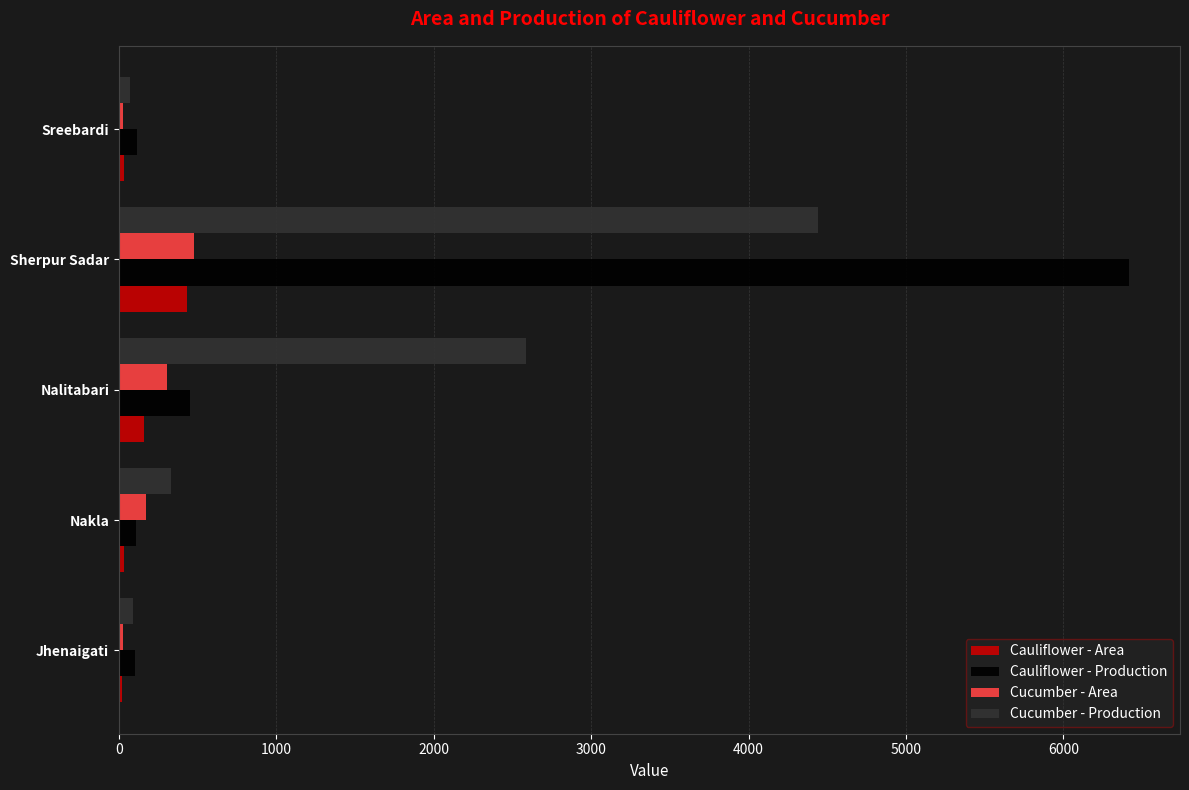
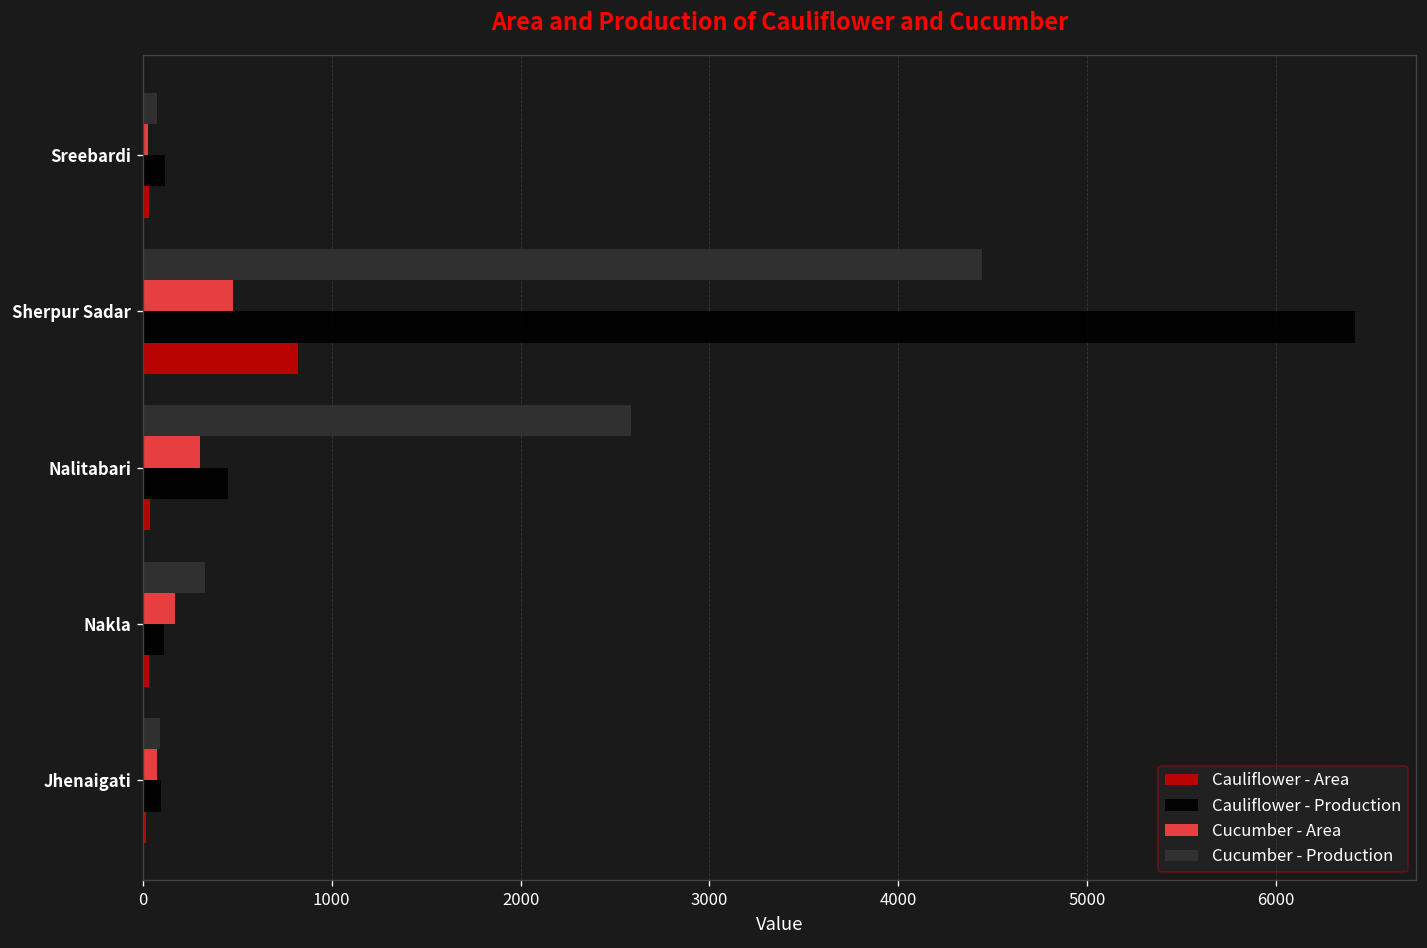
Cauliflower - Area, Sherpur Sadar: 430 -> 820
Cauliflower - Area, Nalitabari: 160 -> 40
Cucumber - Area, Jhenaigati: 30 -> 80
